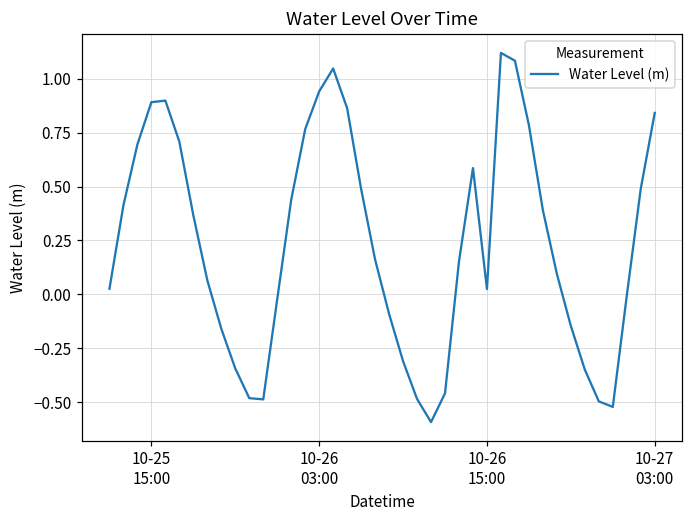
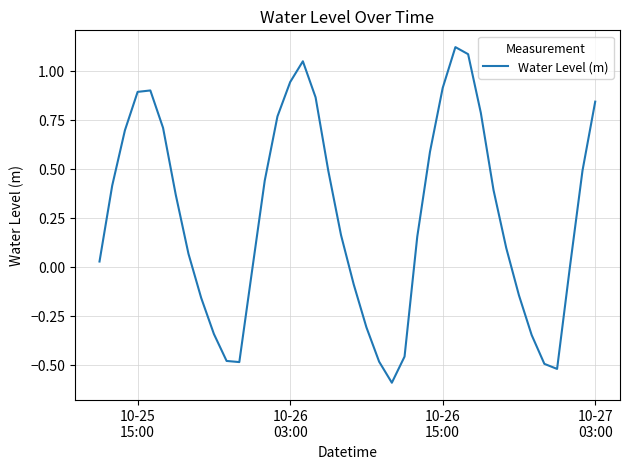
10-26 15:00: 0.02 -> 0.91
